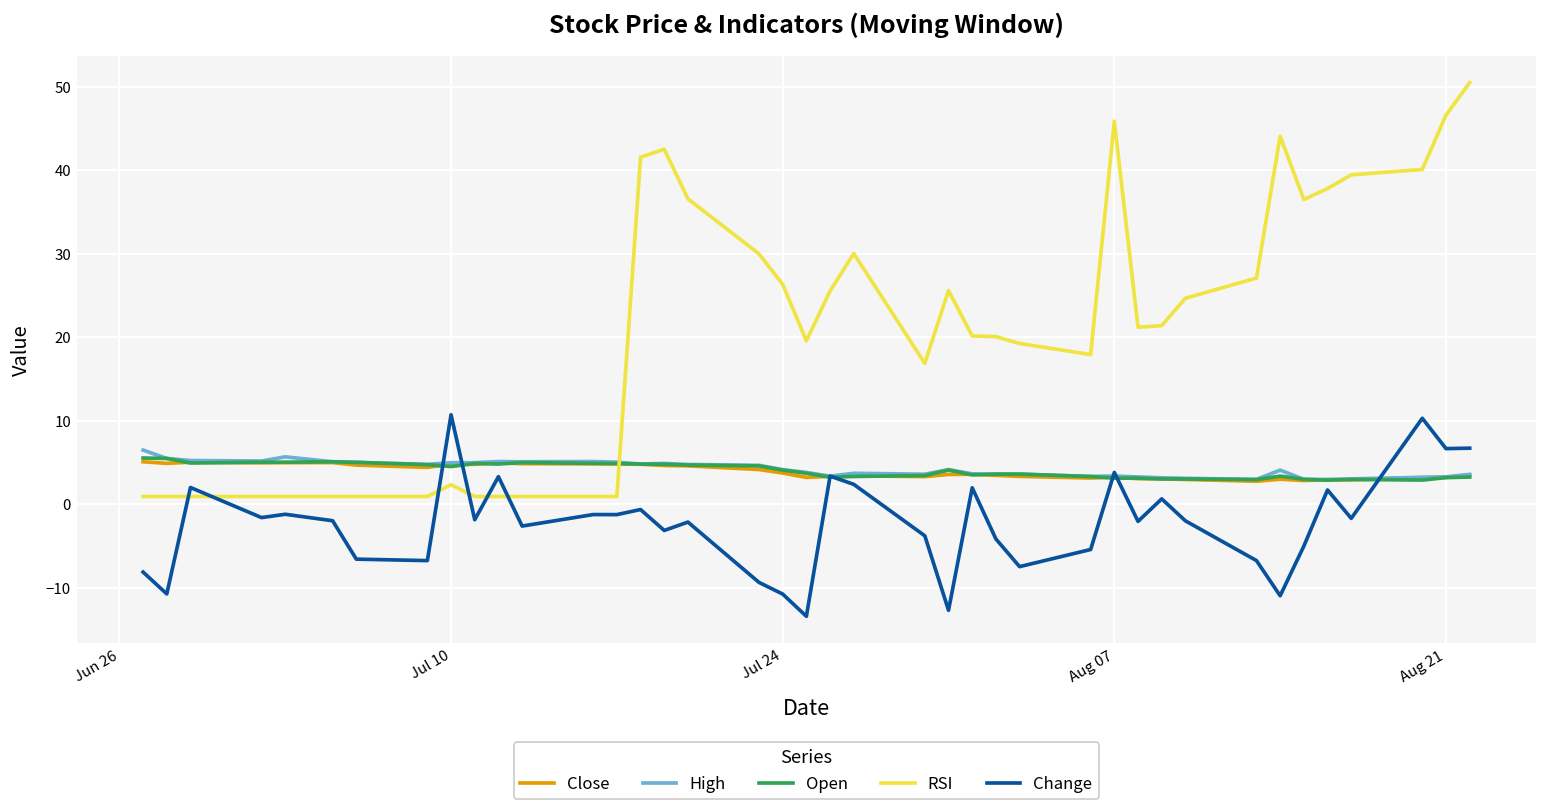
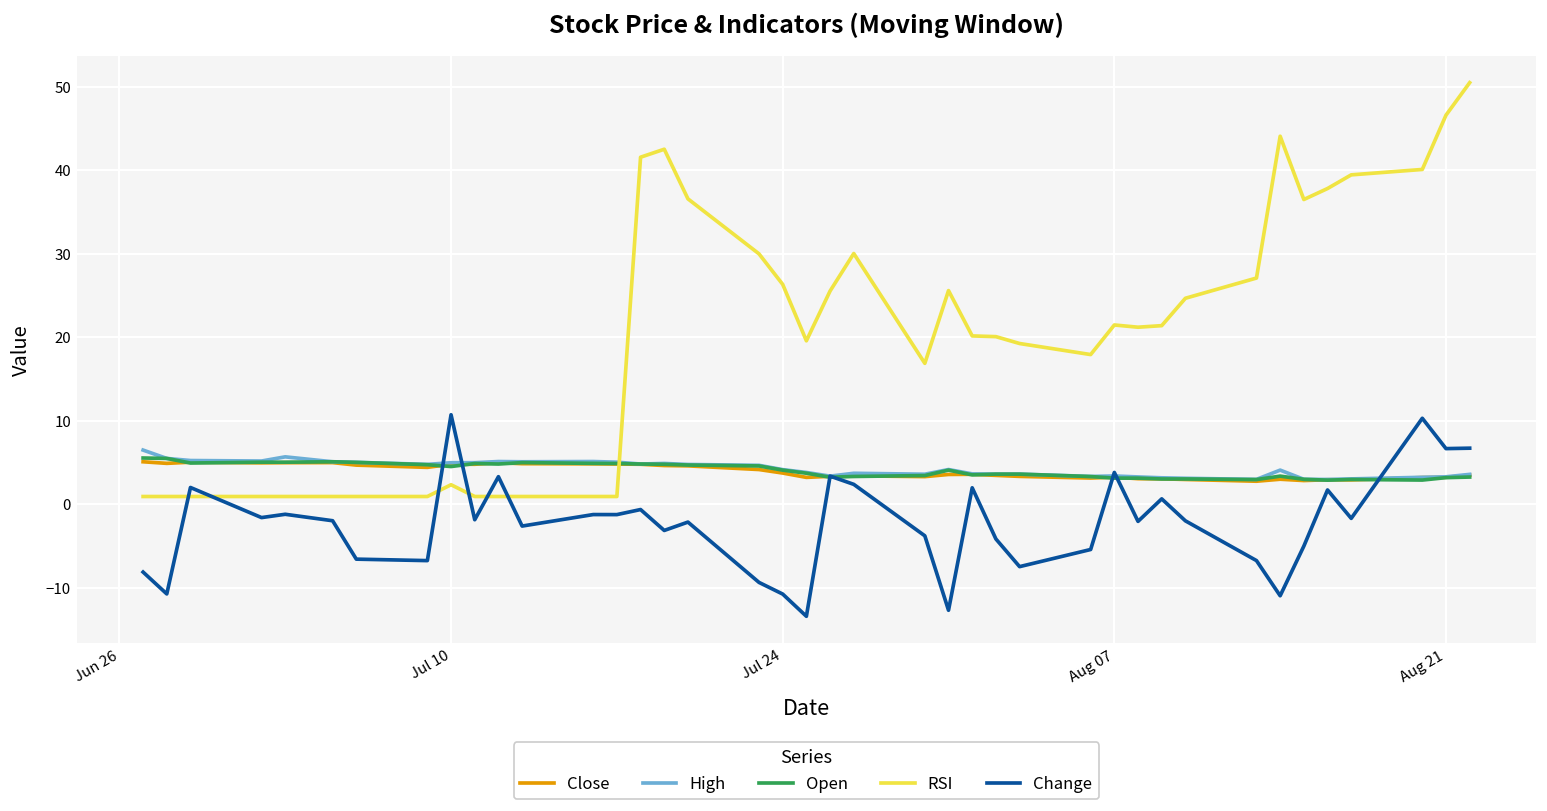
RSI, Aug 07: 46 -> 21
